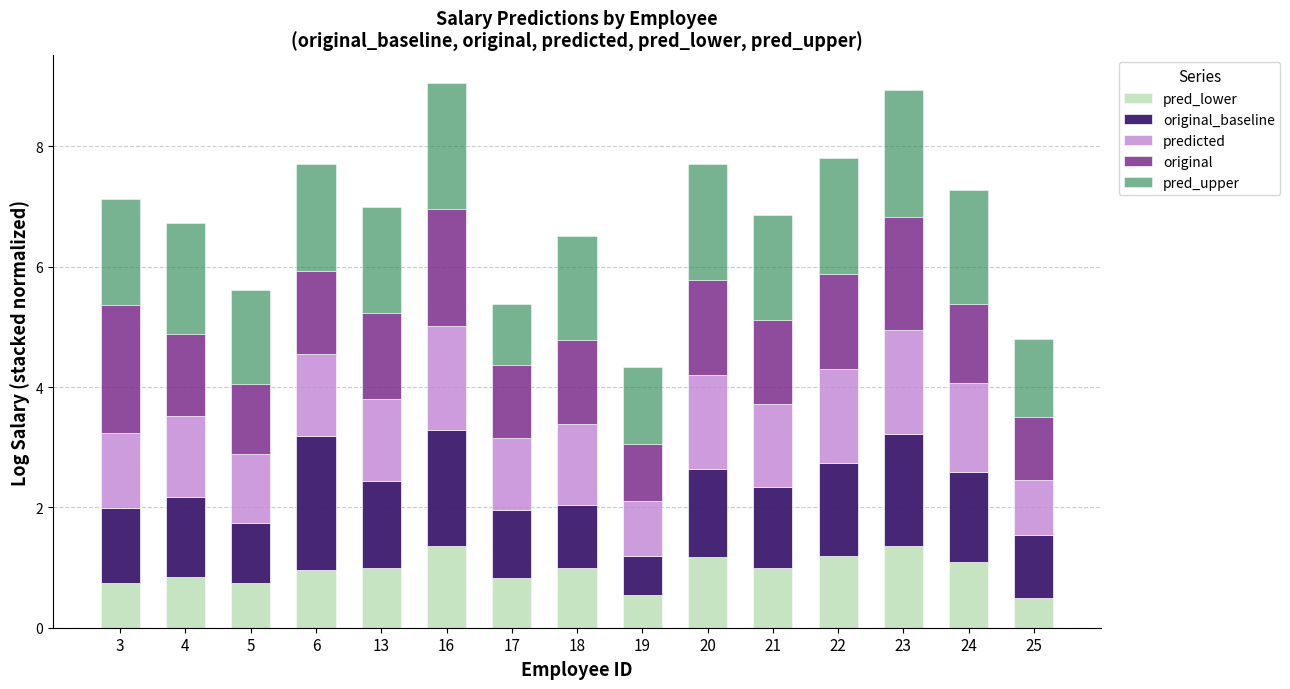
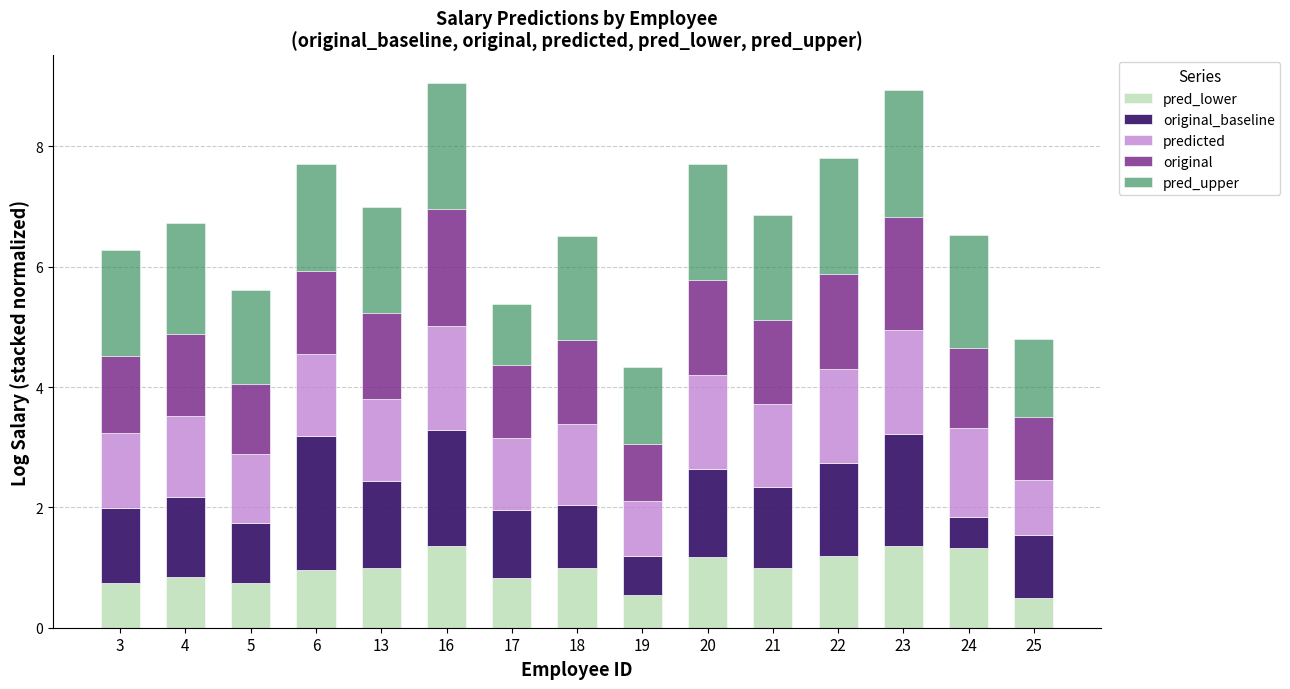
original, 3: 2.1 -> 1.3
pred_lower, 24: 1.1 -> 1.3
original_baseline, 24: 1.5 -> 0.5
